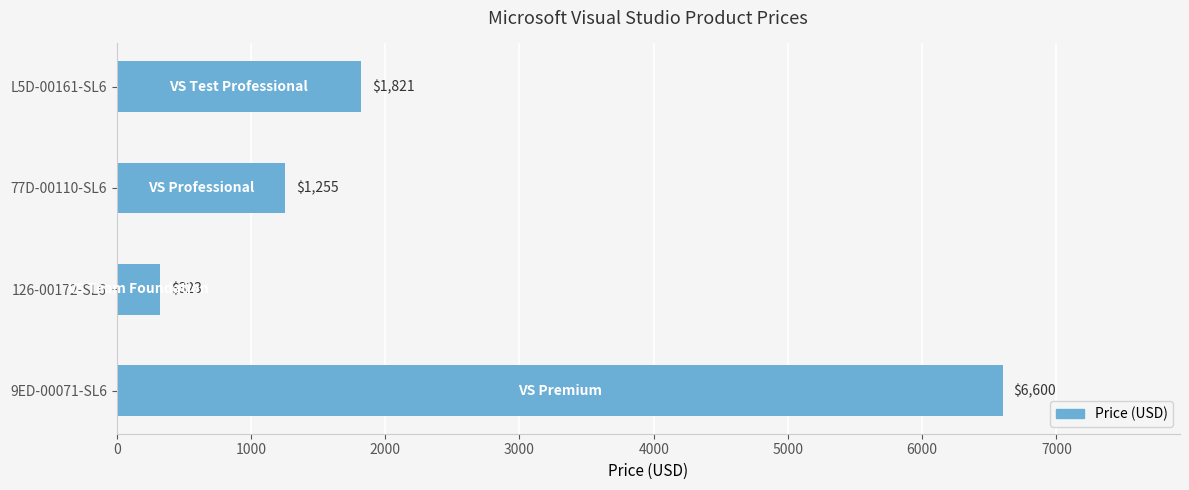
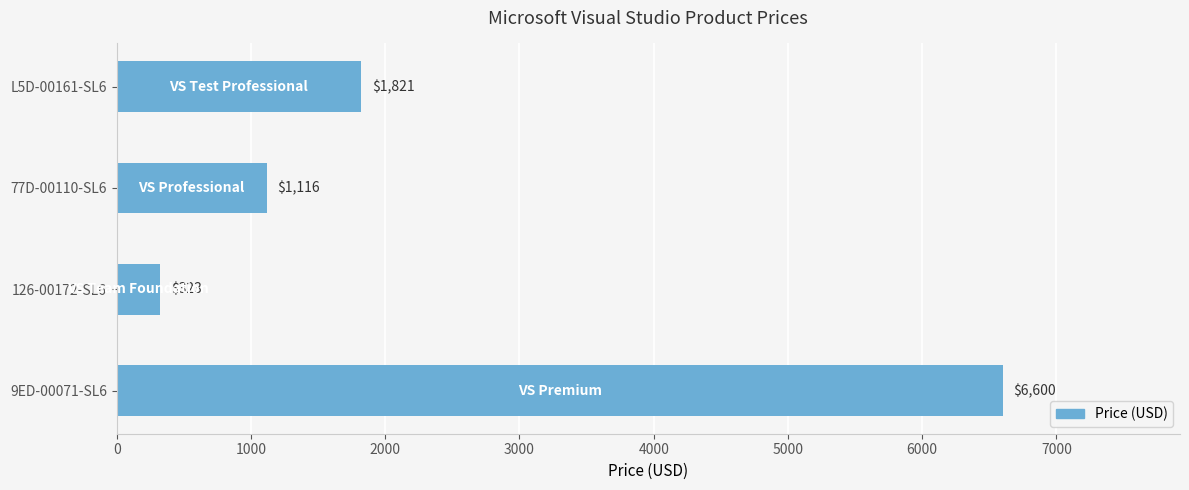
77D-00110-SL6: $1,255 -> $1,116
